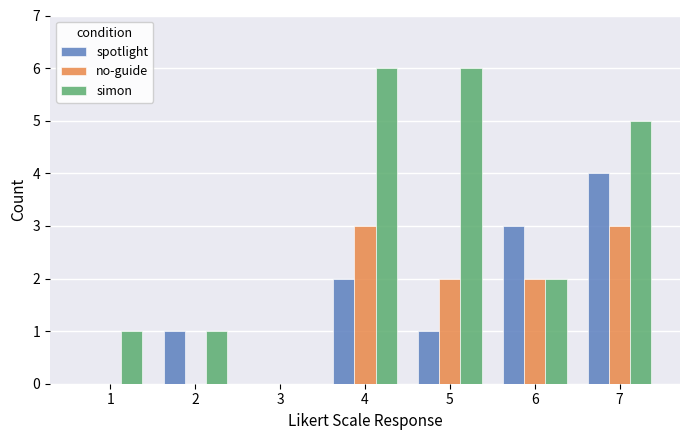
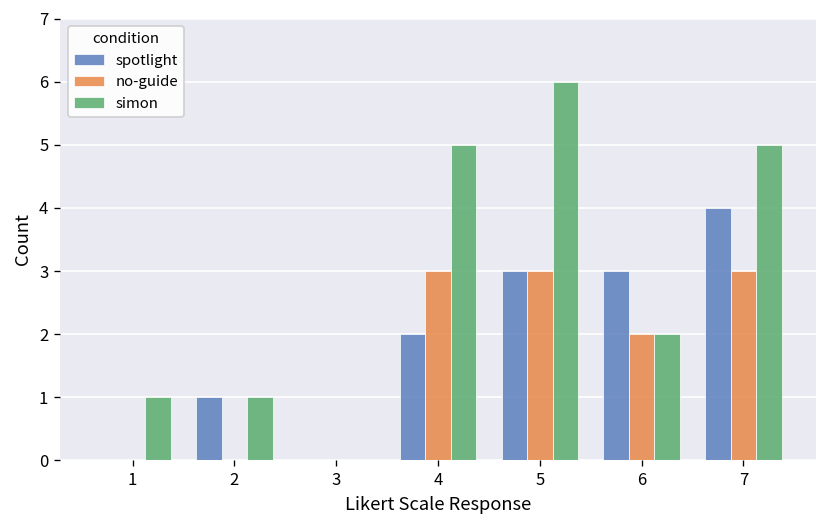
simon, 4: 6 -> 5
spotlight, 5: 1 -> 3
no-guide, 5: 2 -> 3
